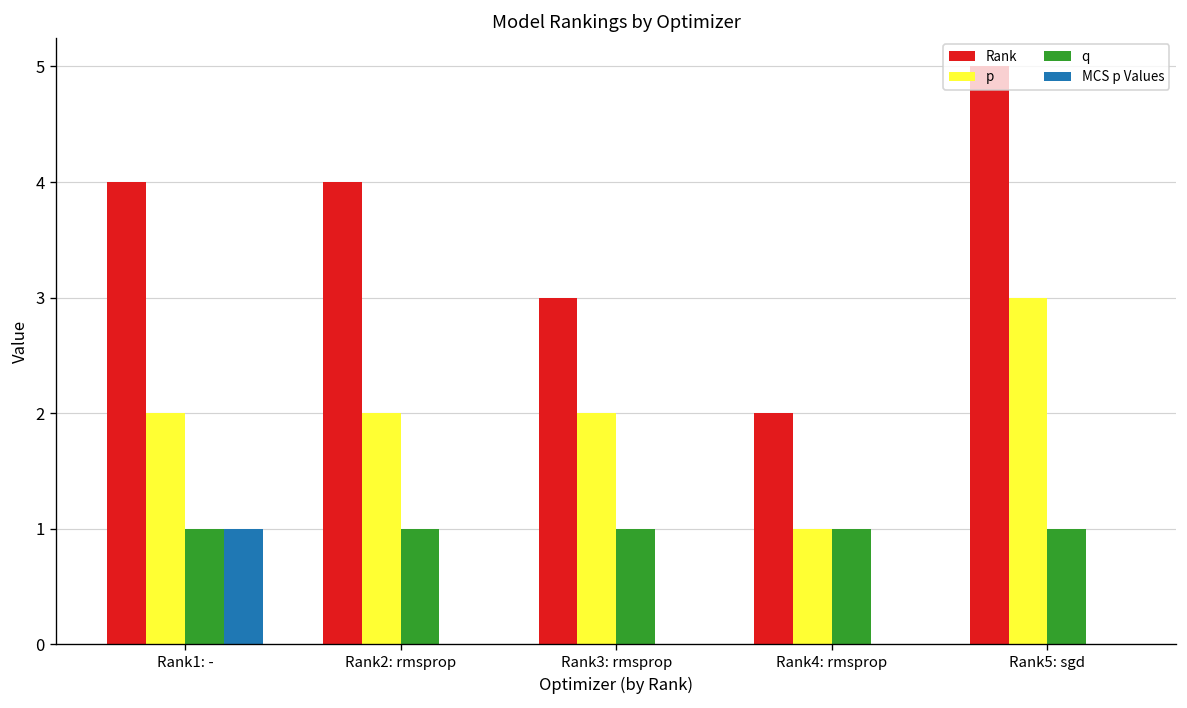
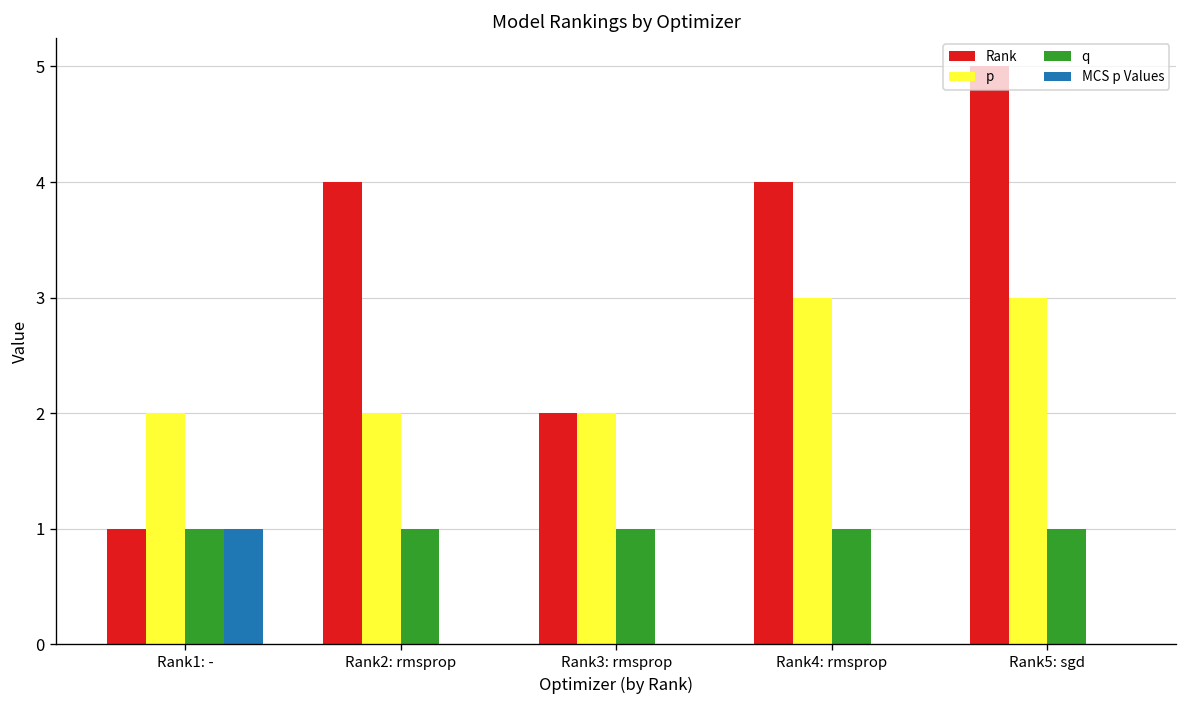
Rank, Rank1: -: 4 -> 1
Rank, Rank3: rmsprop: 3 -> 2
Rank, Rank4: rmsprop: 2 -> 4
p, Rank4: rmsprop: 1 -> 3
